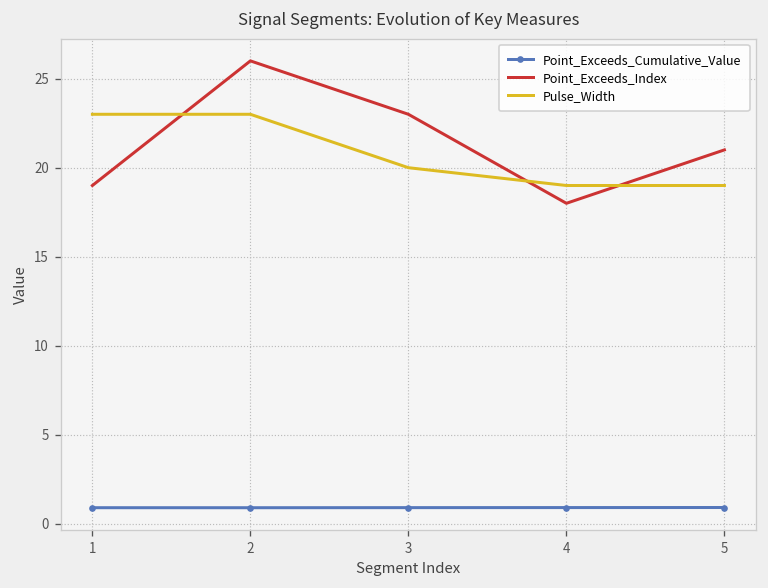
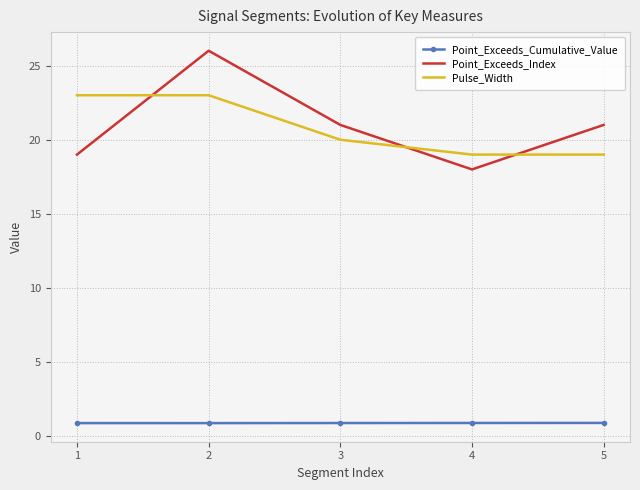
Point_Exceeds_Index, 3: 23 -> 21
